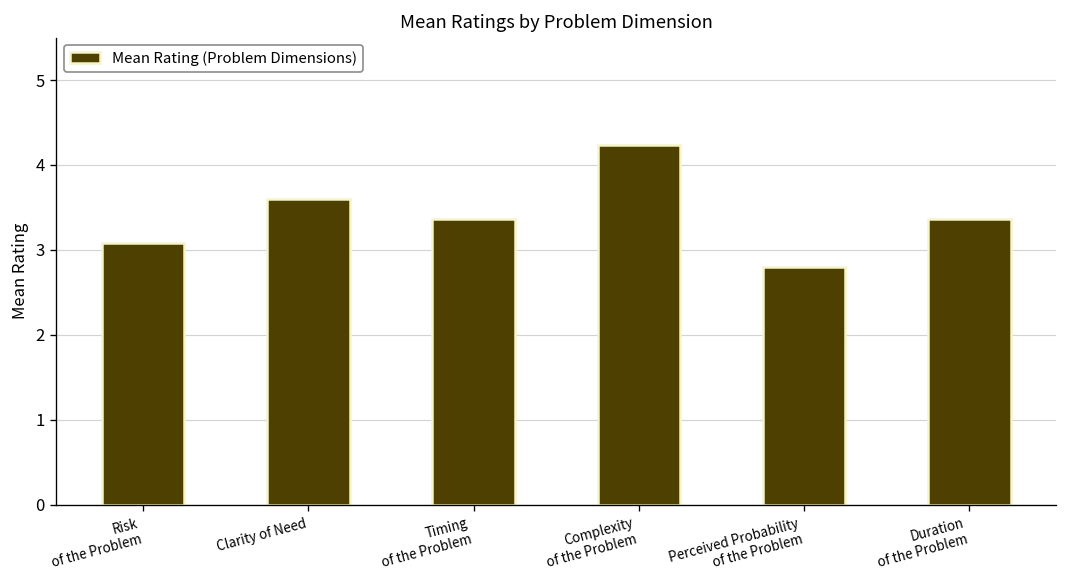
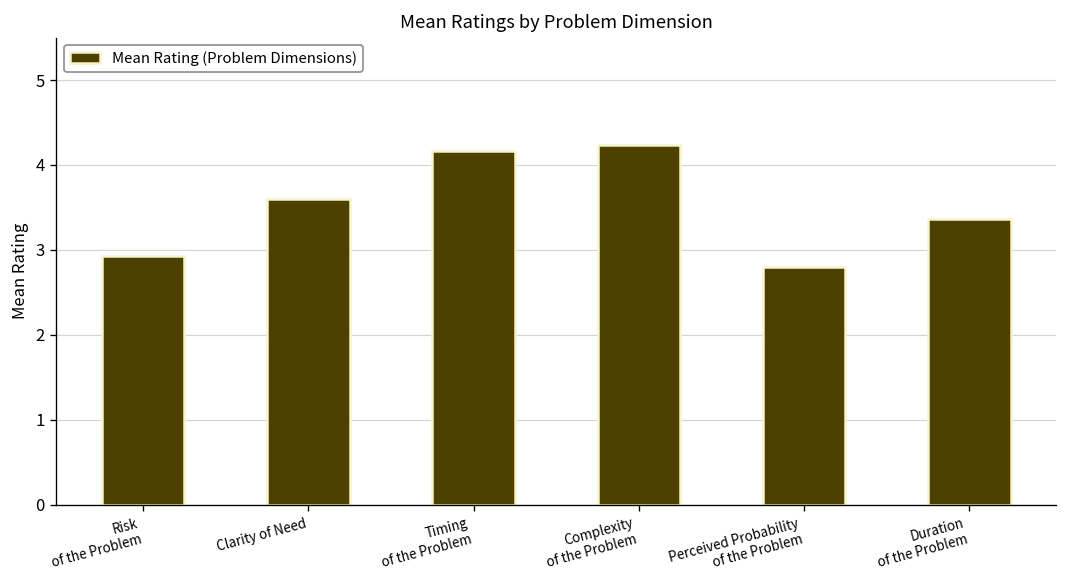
Risk of the Problem: 3.1 -> 2.9
Timing of the Problem: 3.4 -> 4.2
